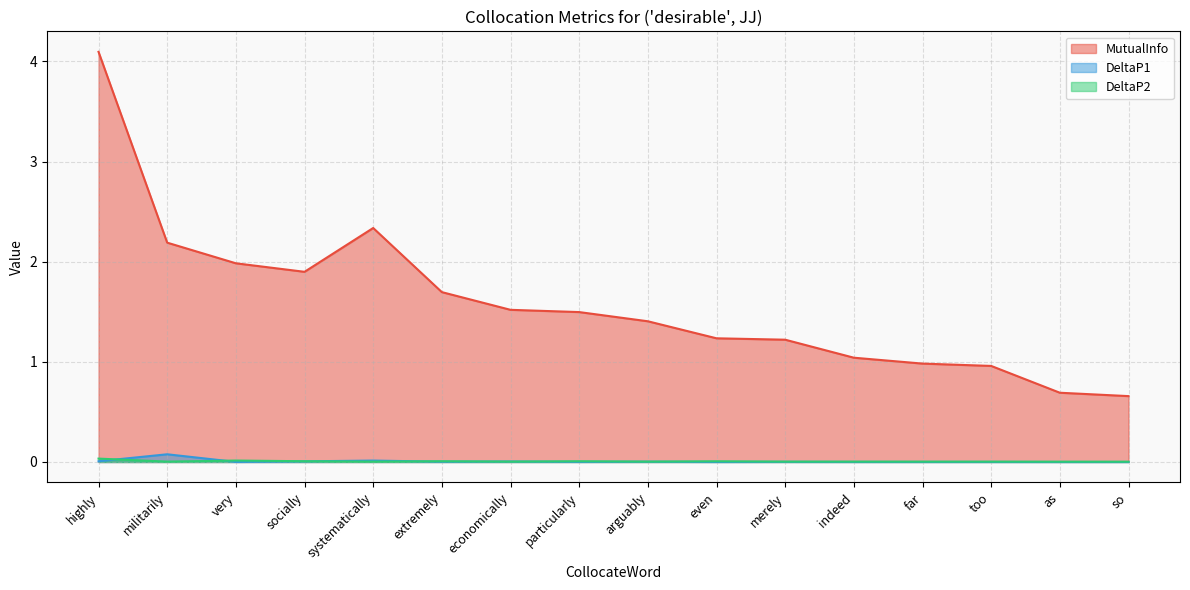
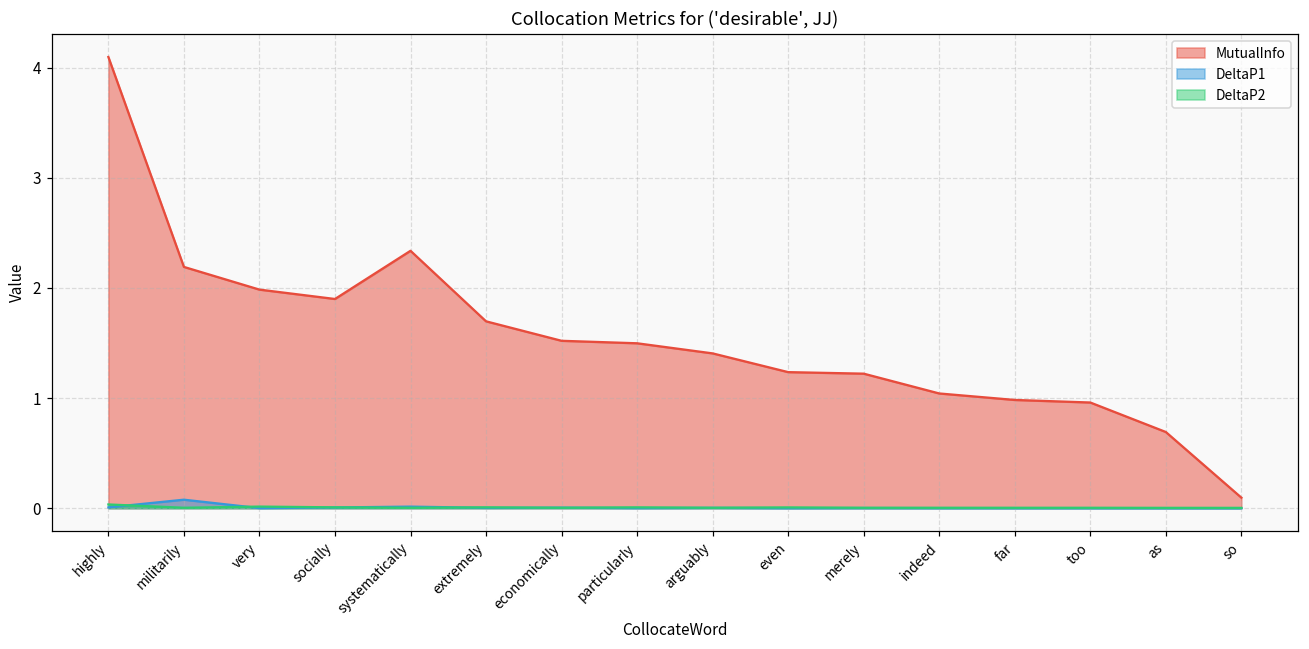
MutualInfo, so: 0.66 -> 0.10
